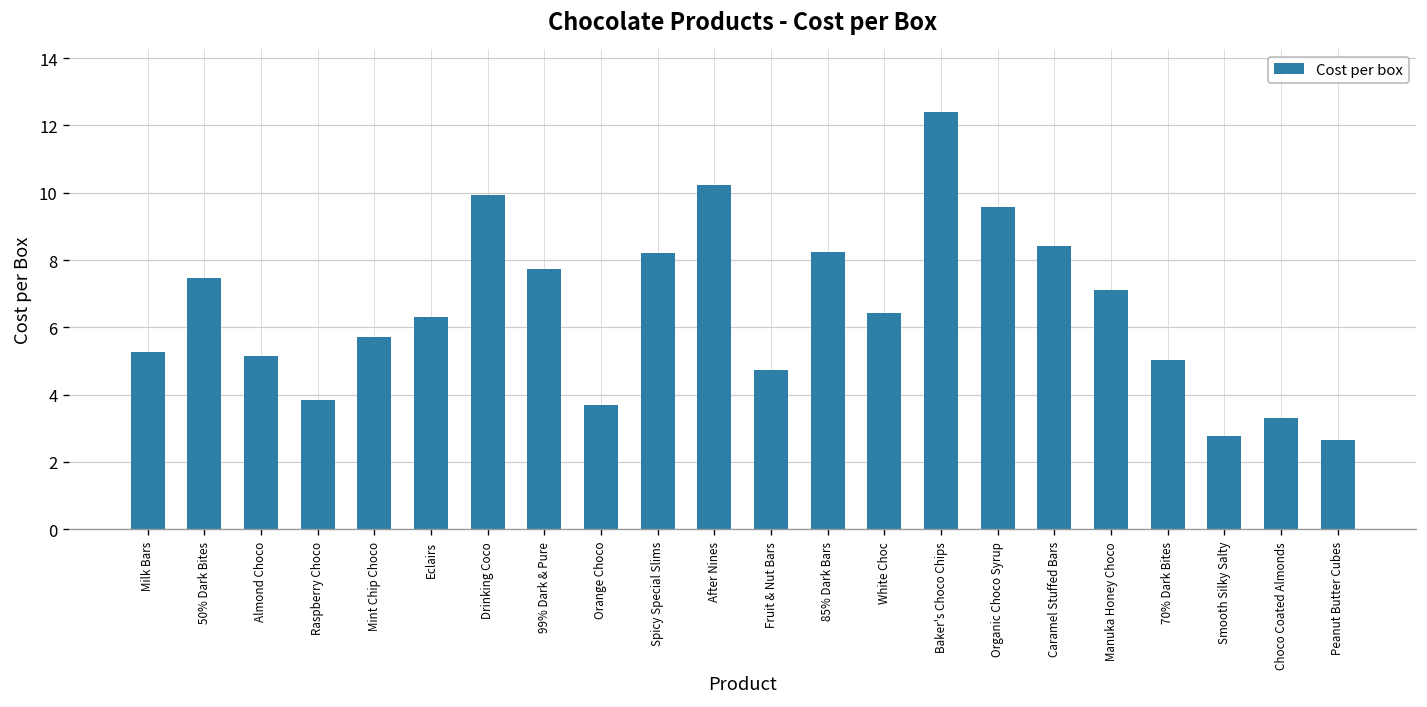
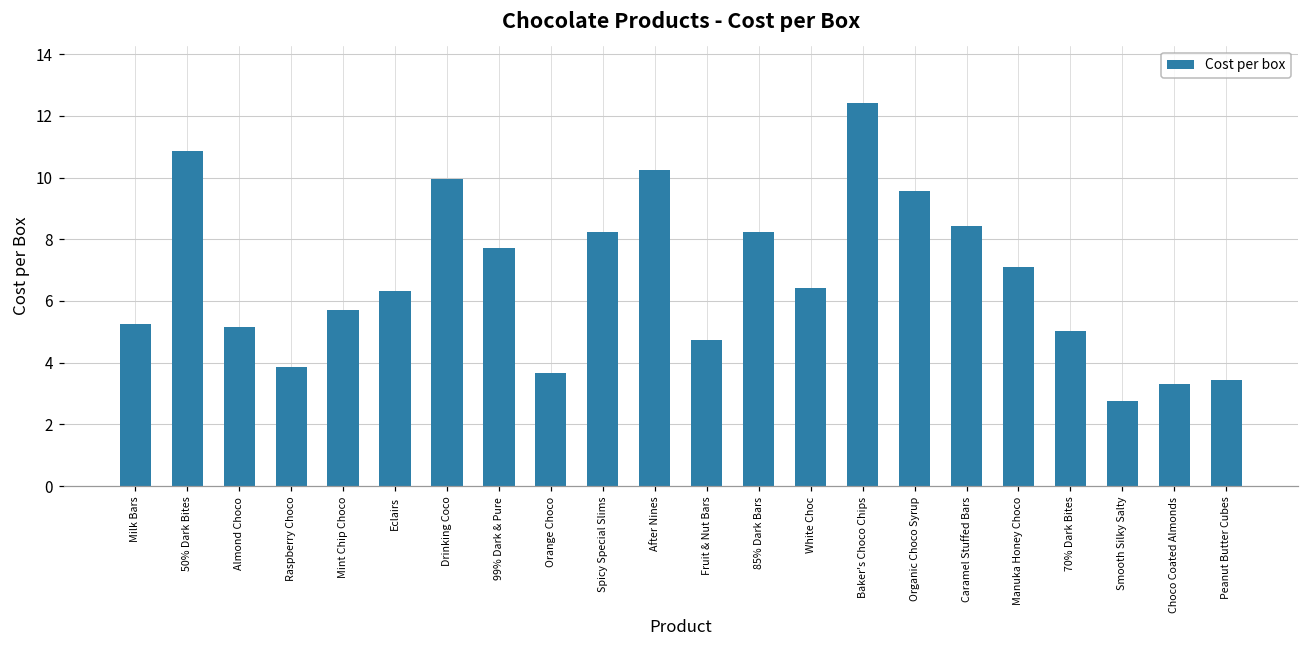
50% Dark Bites: 7.5 -> 10.9
Peanut Butter Cubes: 2.7 -> 3.4
